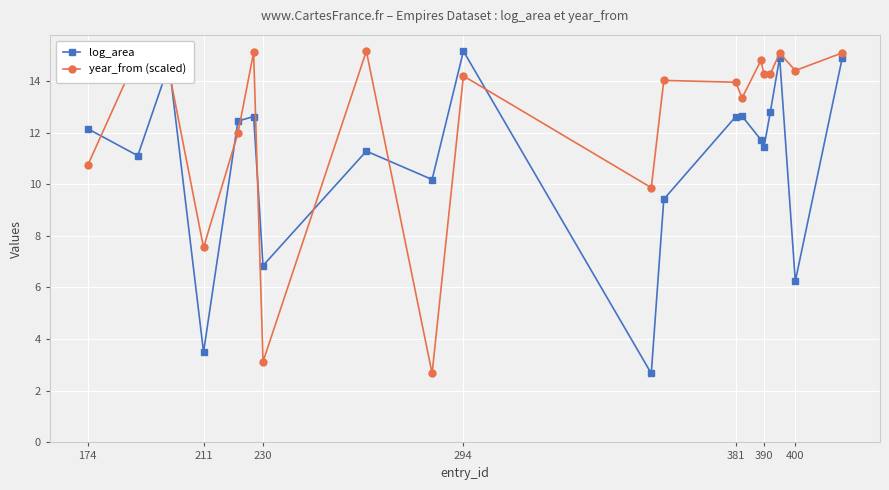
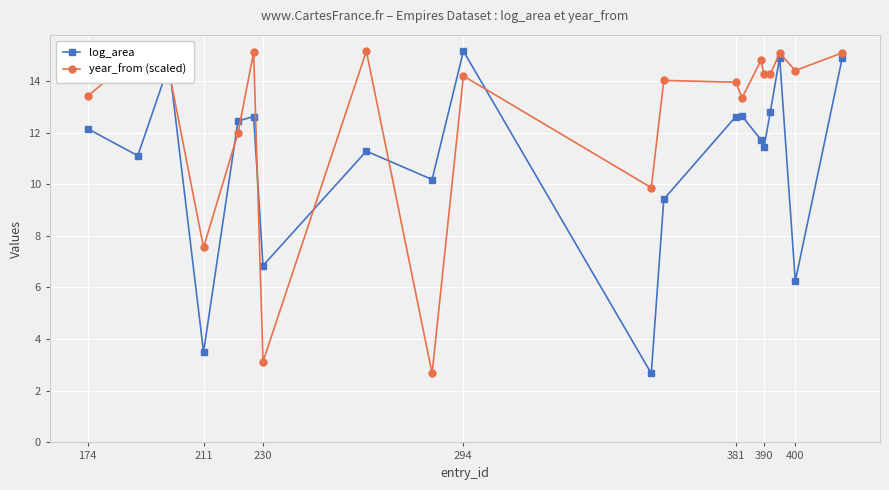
year_from (scaled), 174: 10.7 -> 13.4
